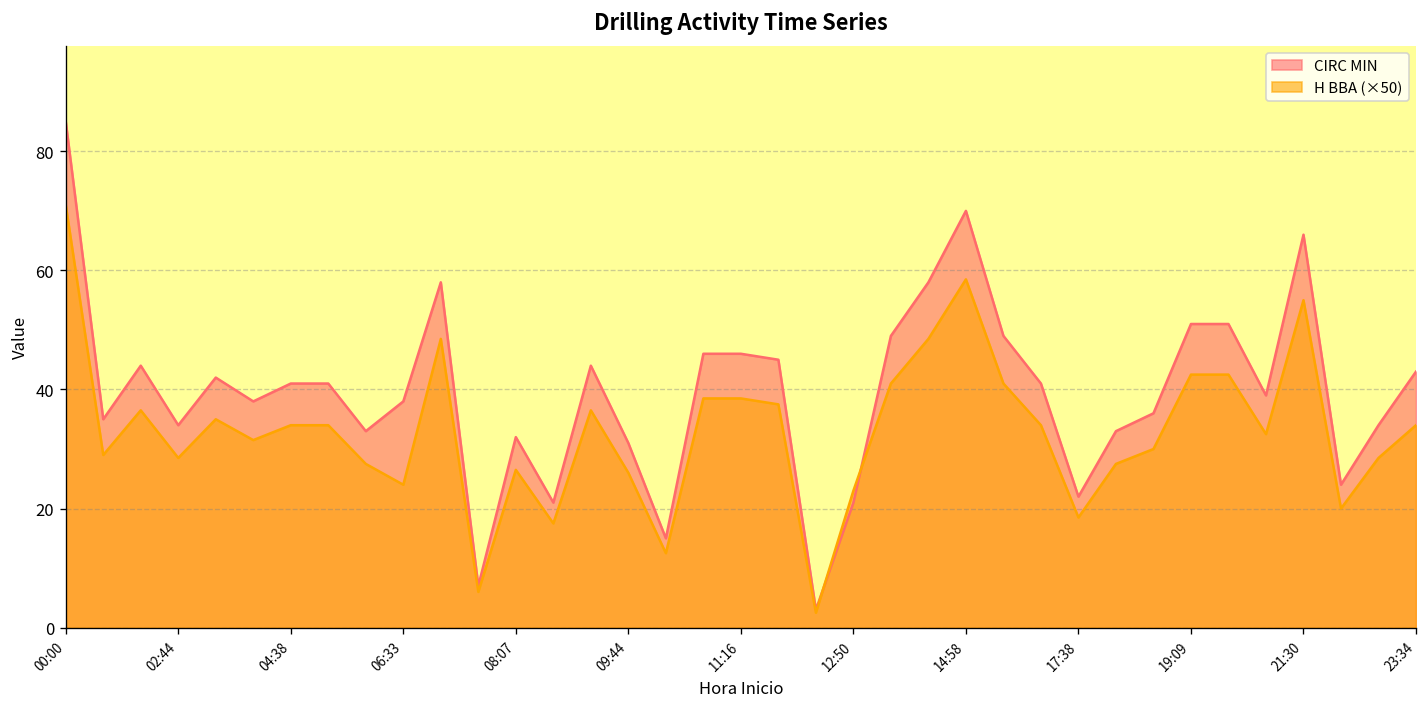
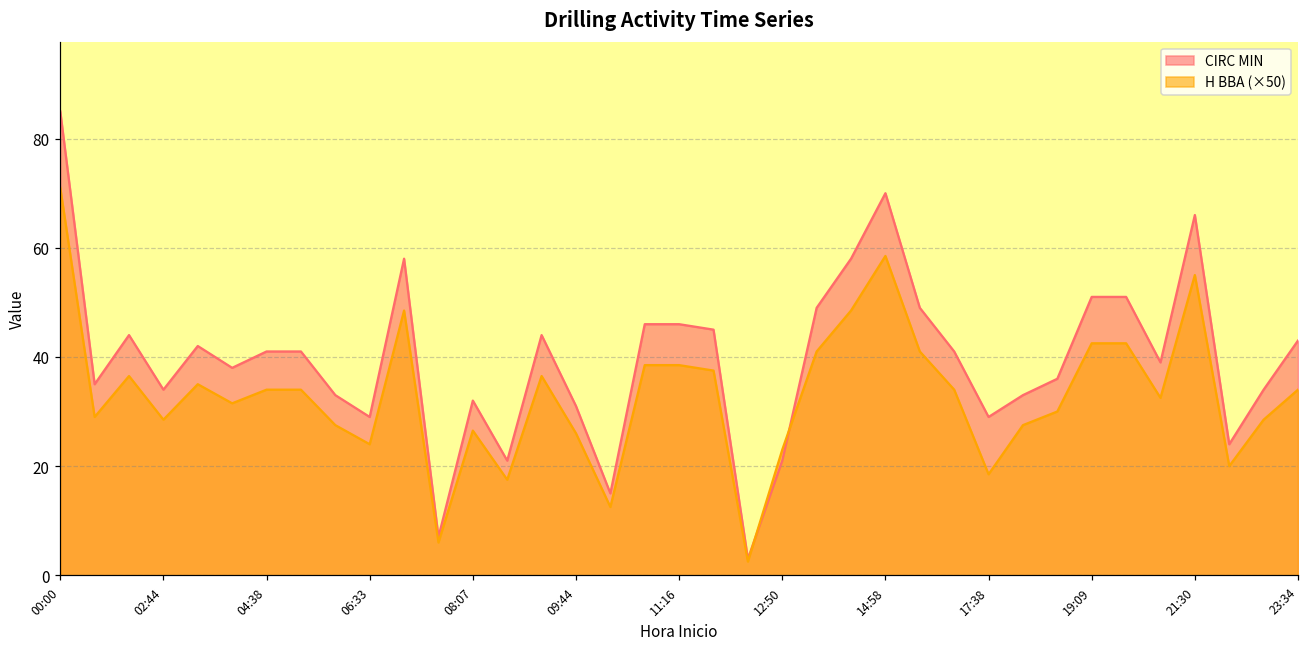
CIRC MIN, 06:33: 38 -> 29
CIRC MIN, 17:38: 22 -> 29
